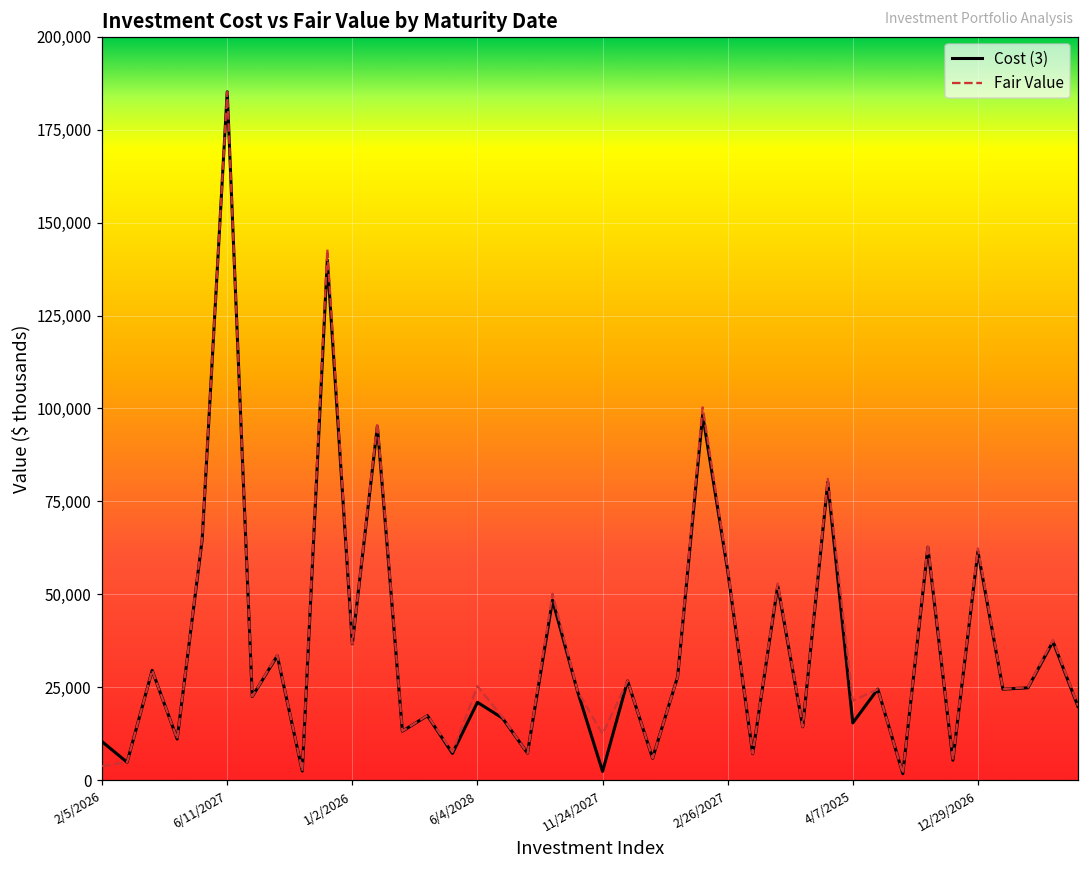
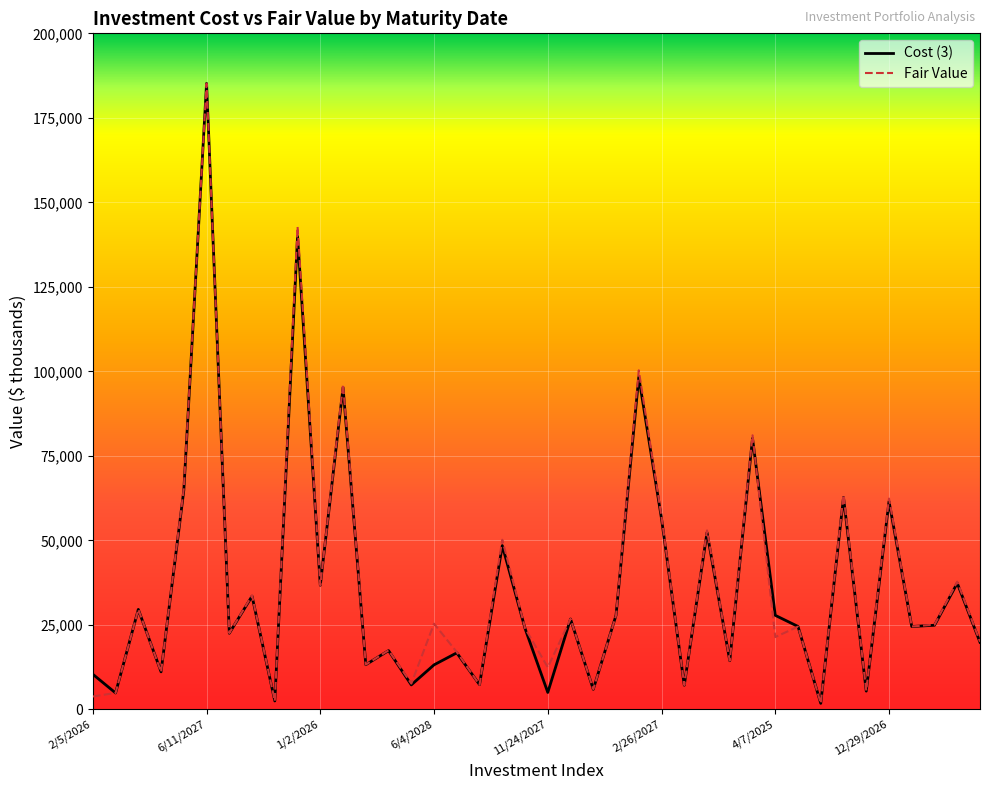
Cost (3), 6/4/2028: 21,000 -> 13,000
Cost (3), 11/24/2027: 2,000 -> 5,000
Cost (3), 4/7/2025: 15,000 -> 28,000
